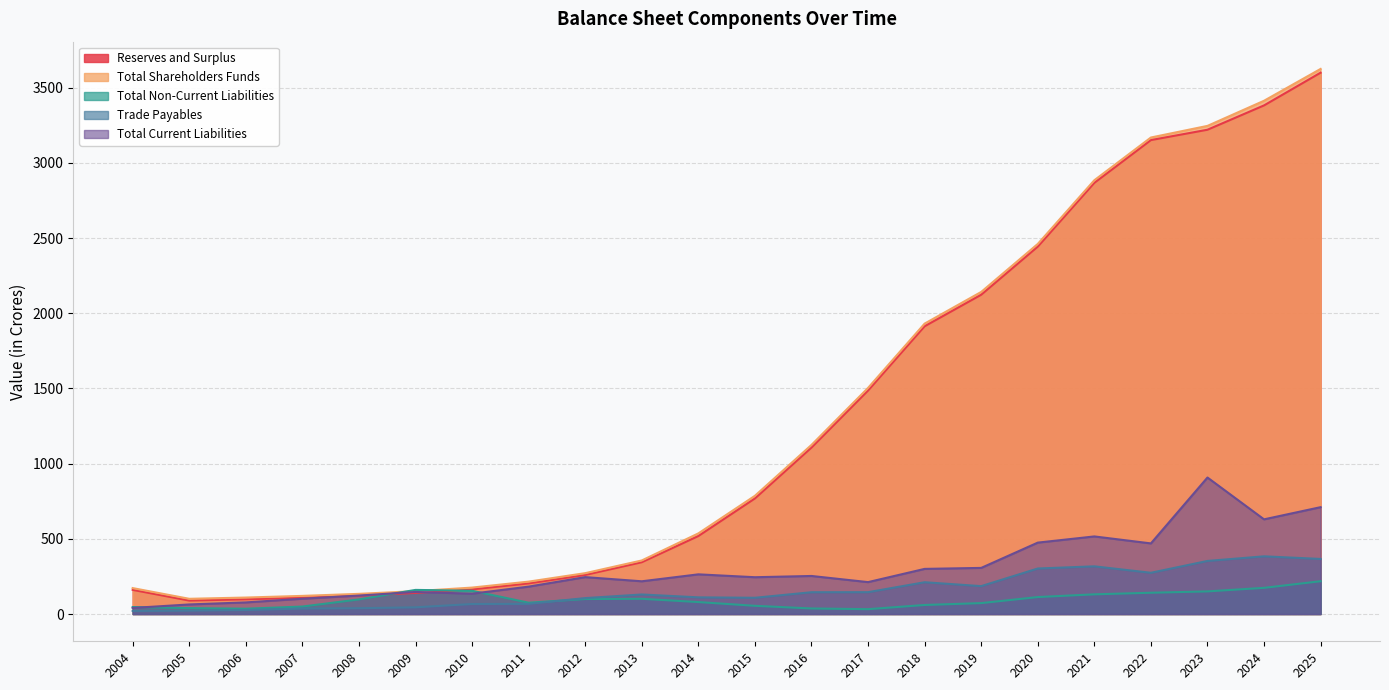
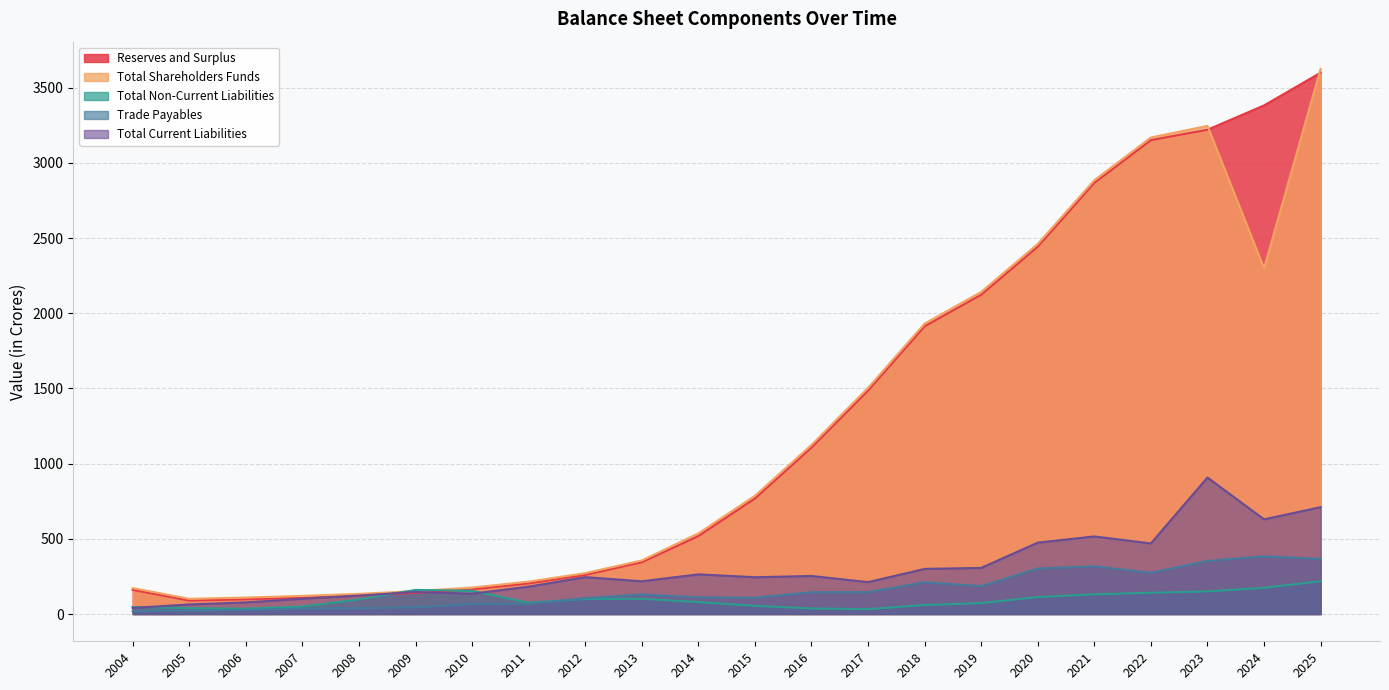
Total Shareholders Funds, 2024: 3410 -> 2300
